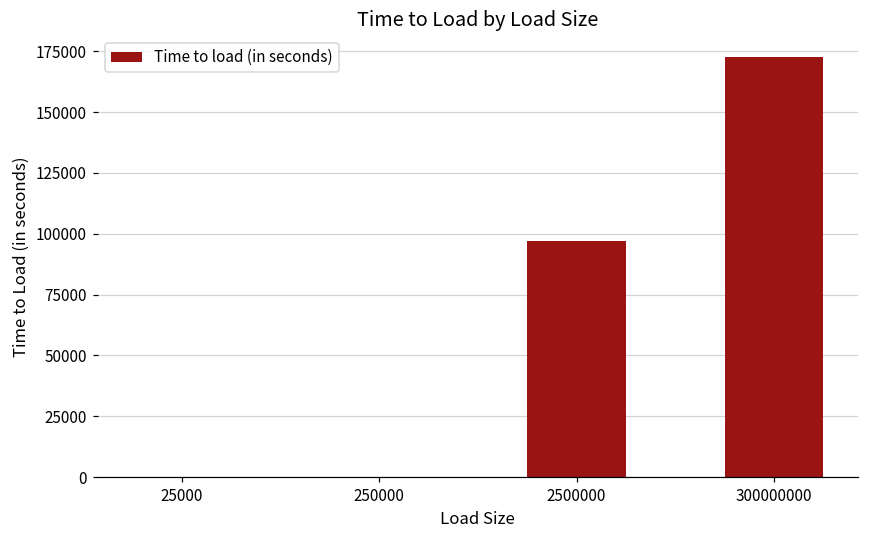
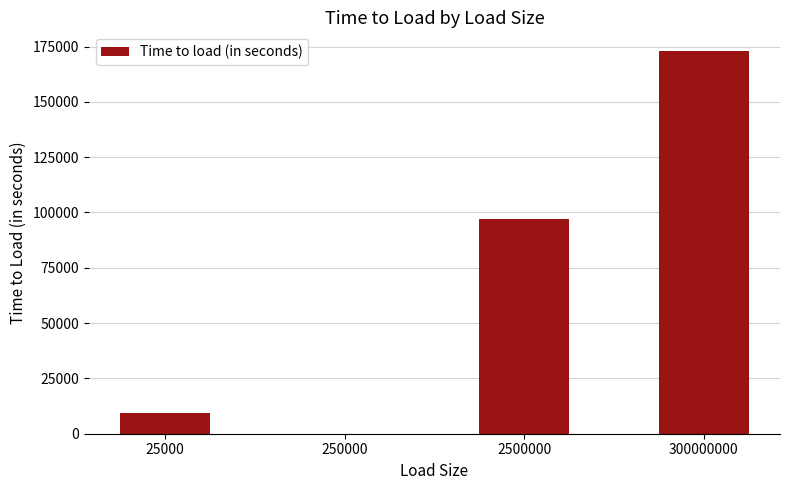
25000: 0 -> 9000
